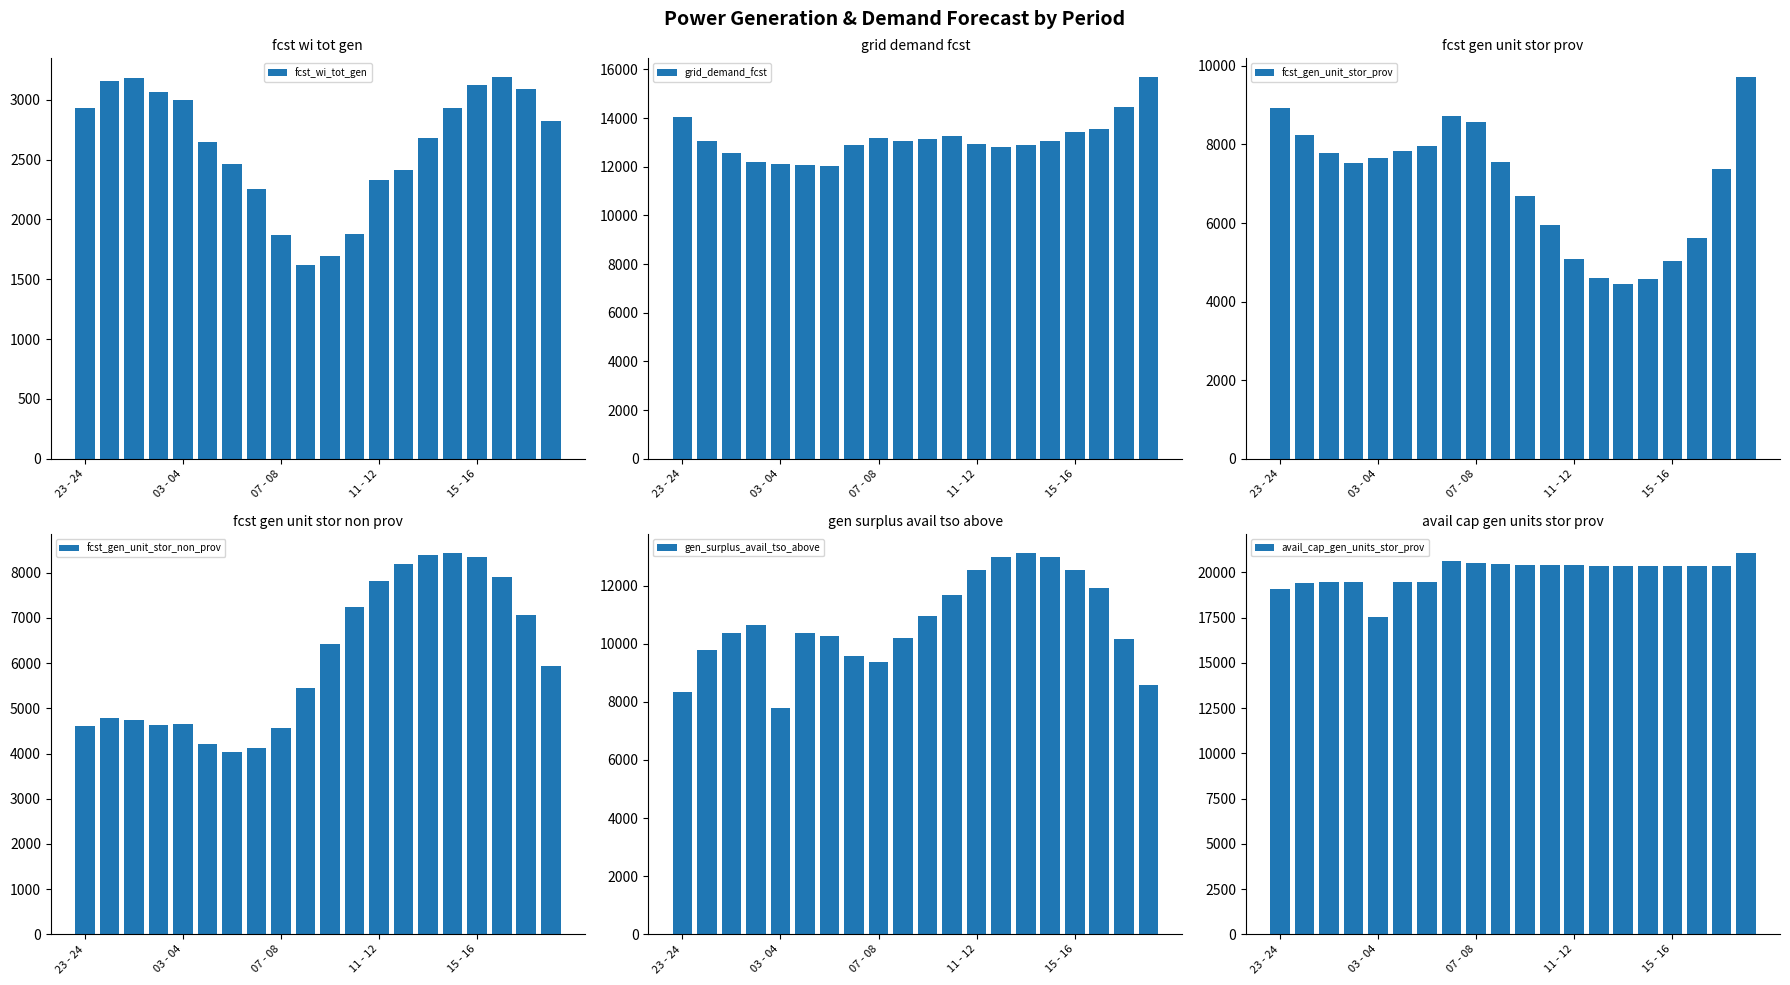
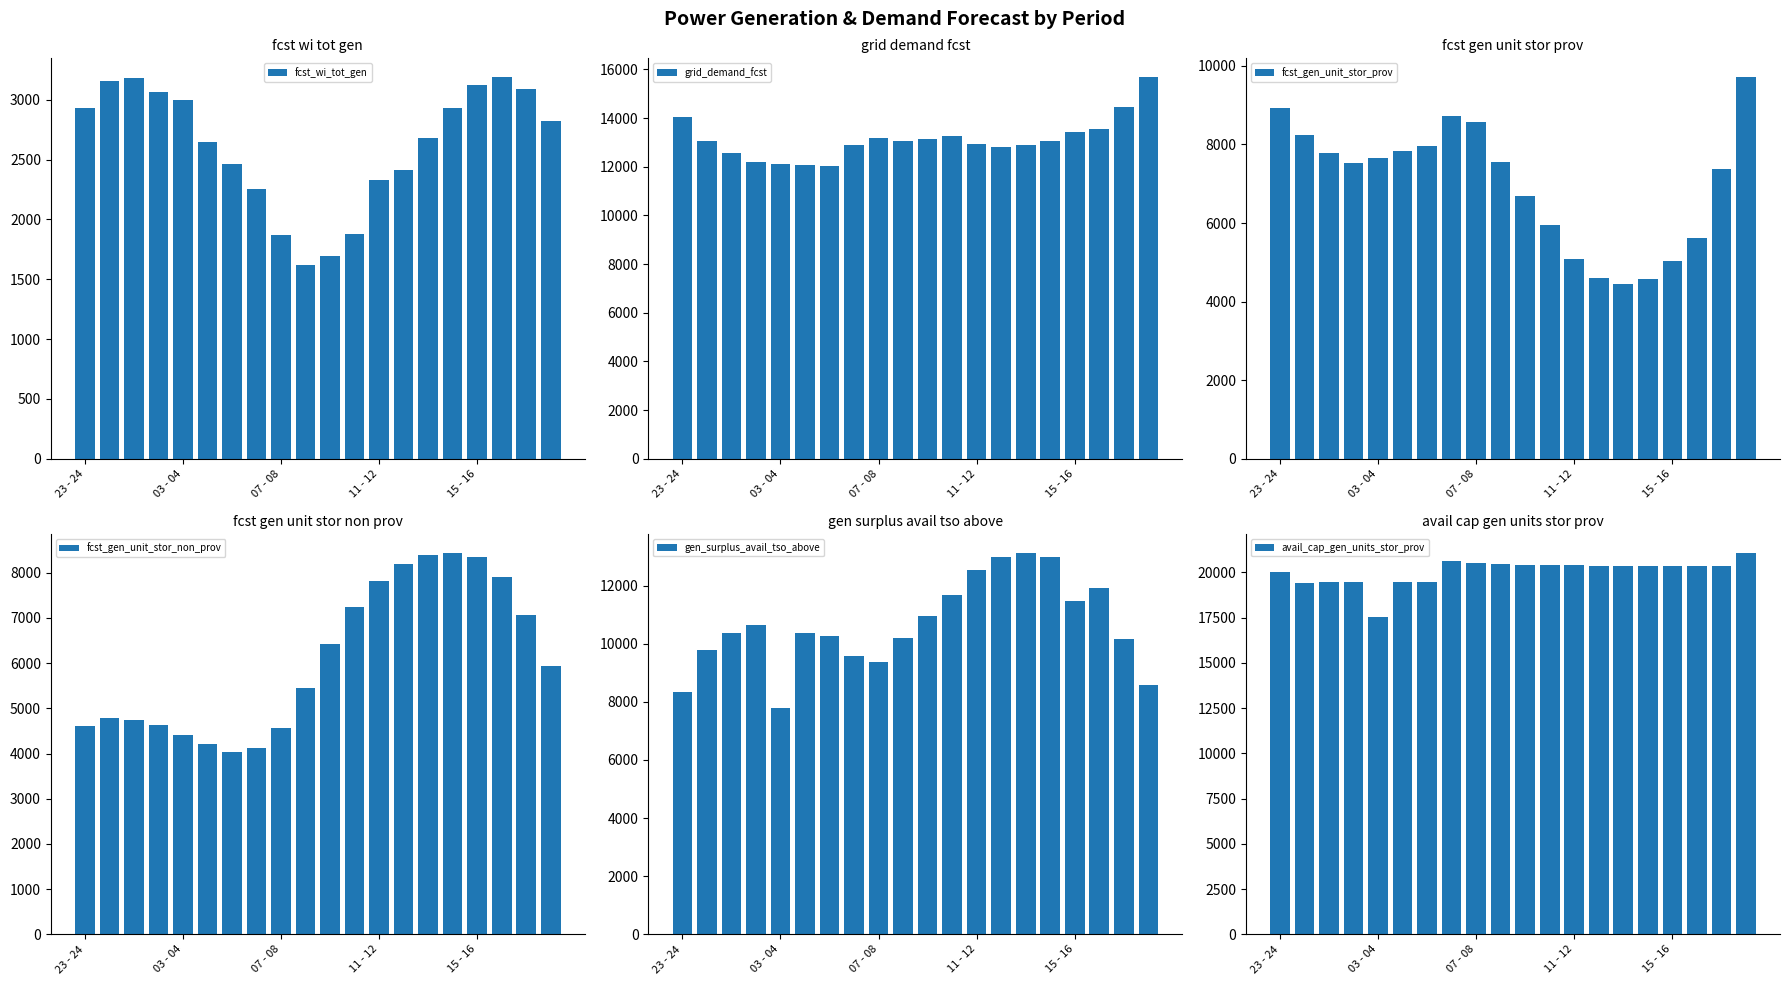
fcst gen unit stor non prov, 03 - 04: 4700 -> 4400
gen surplus avail tso above, 15 - 16: 12500 -> 11500
avail cap gen units stor prov, 23 - 24: 19100 -> 20000
